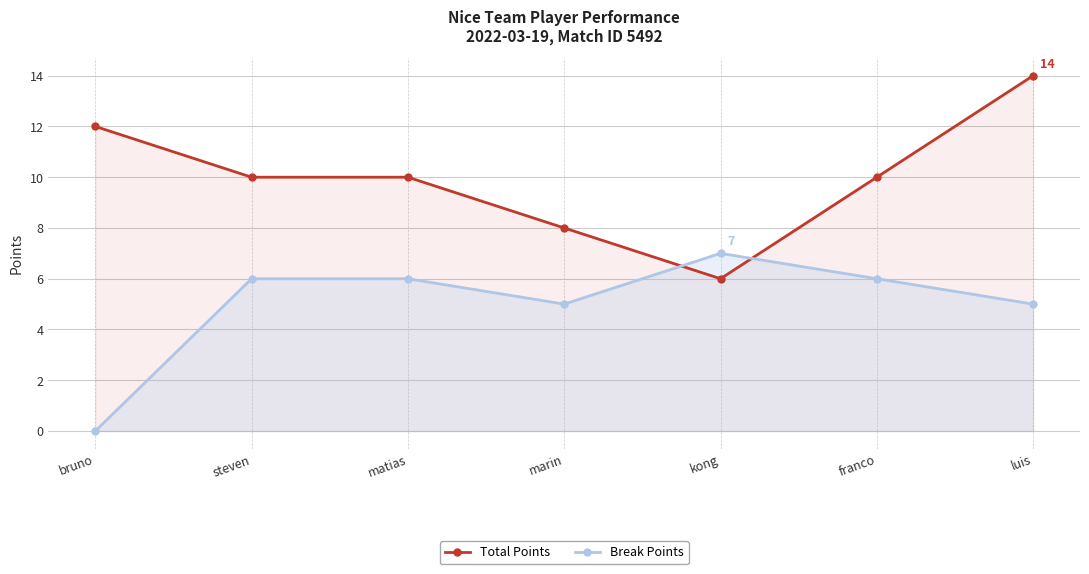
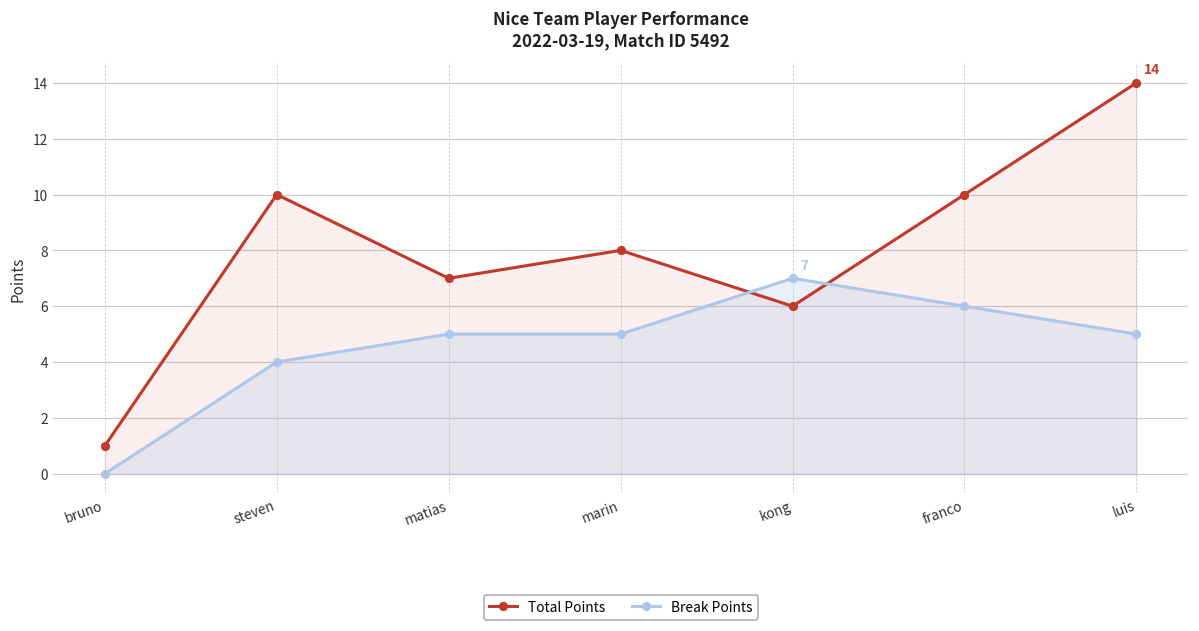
Total Points, bruno: 12 -> 1
Break Points, steven: 6 -> 4
Total Points, matias: 10 -> 7
Break Points, matias: 6 -> 5
